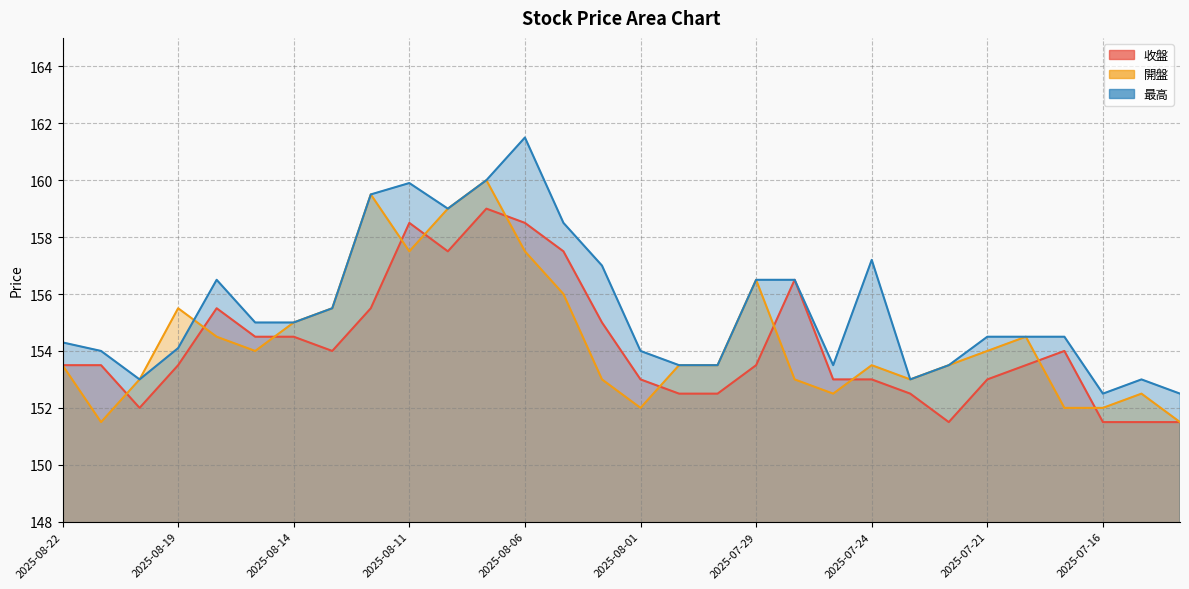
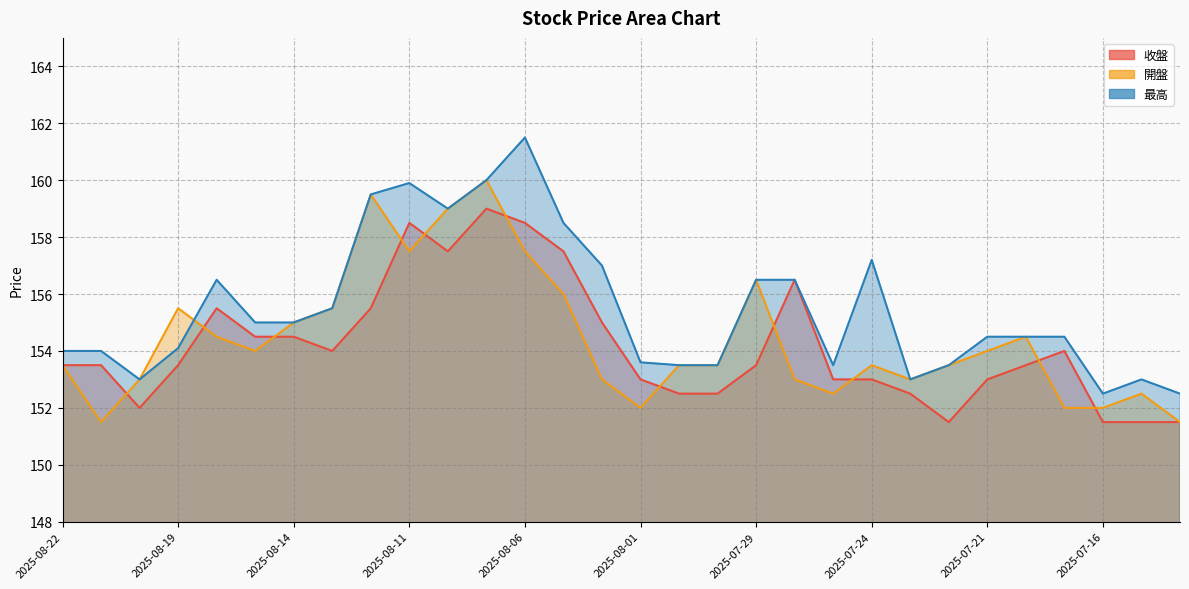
最高, 2025-08-22: 154.3 -> 154.0
最高, 2025-08-01: 154.0 -> 153.6
